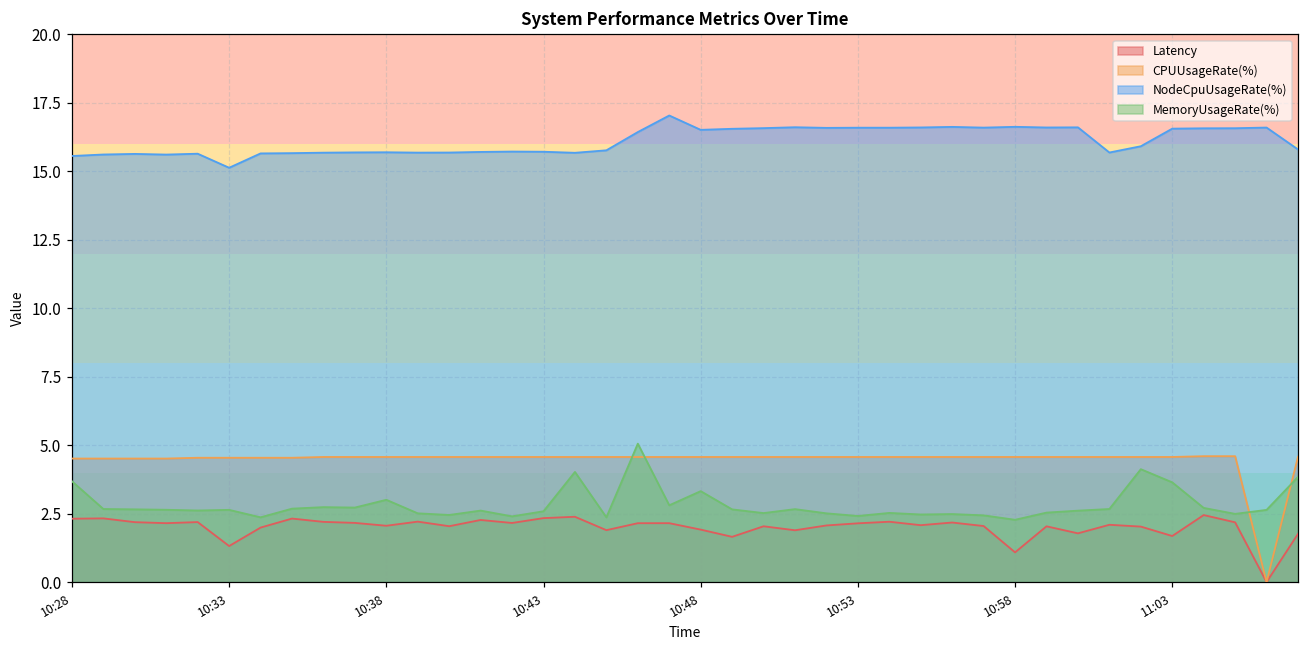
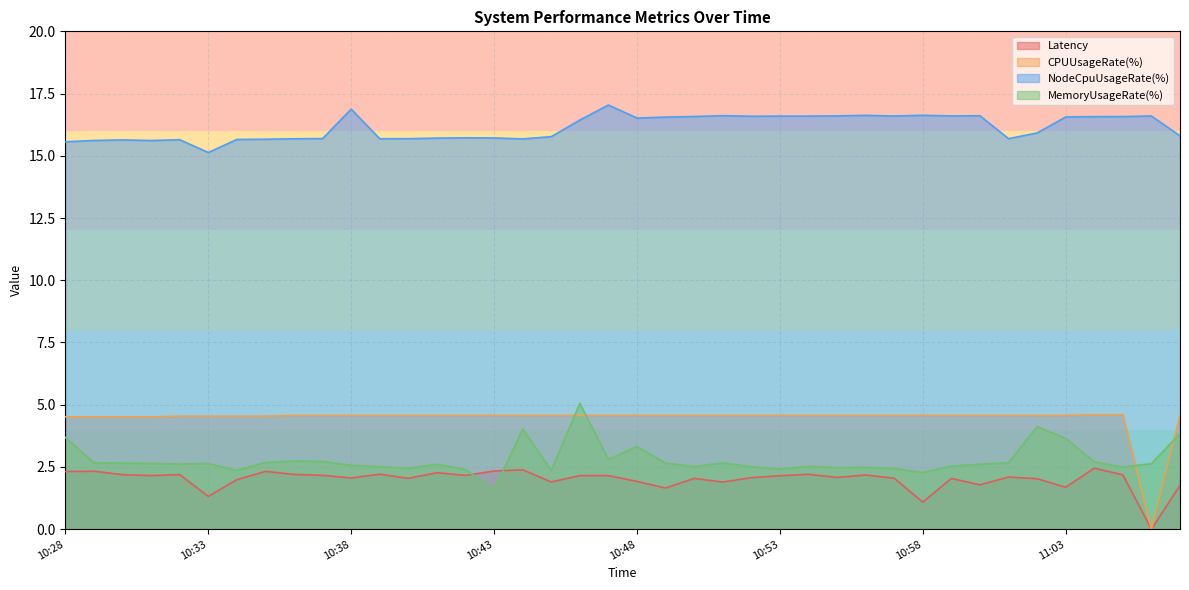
NodeCpuUsageRate(%), 10:38: 15.7 -> 16.9
MemoryUsageRate(%), 10:38: 3.0 -> 2.6
MemoryUsageRate(%), 10:43: 2.6 -> 1.6
